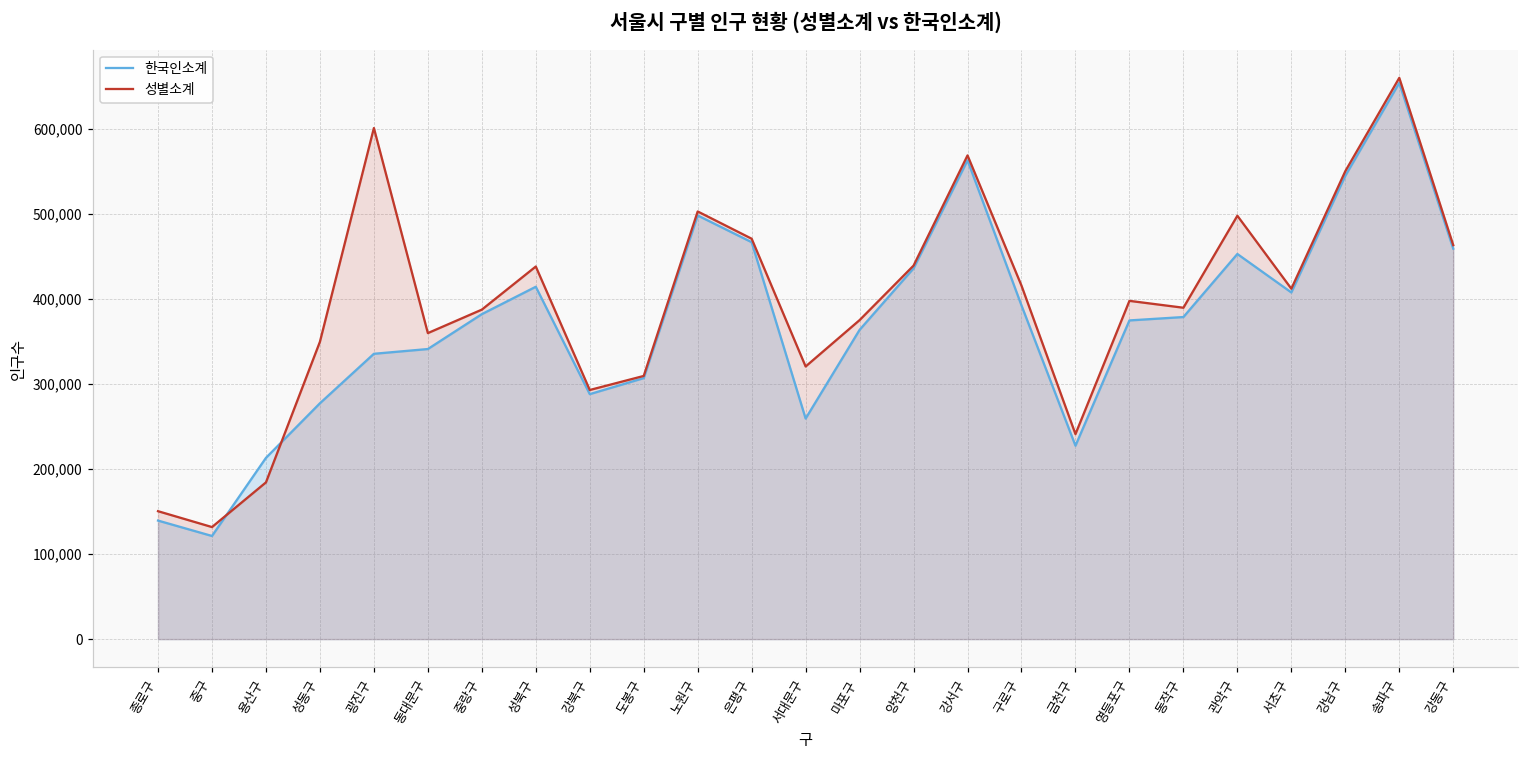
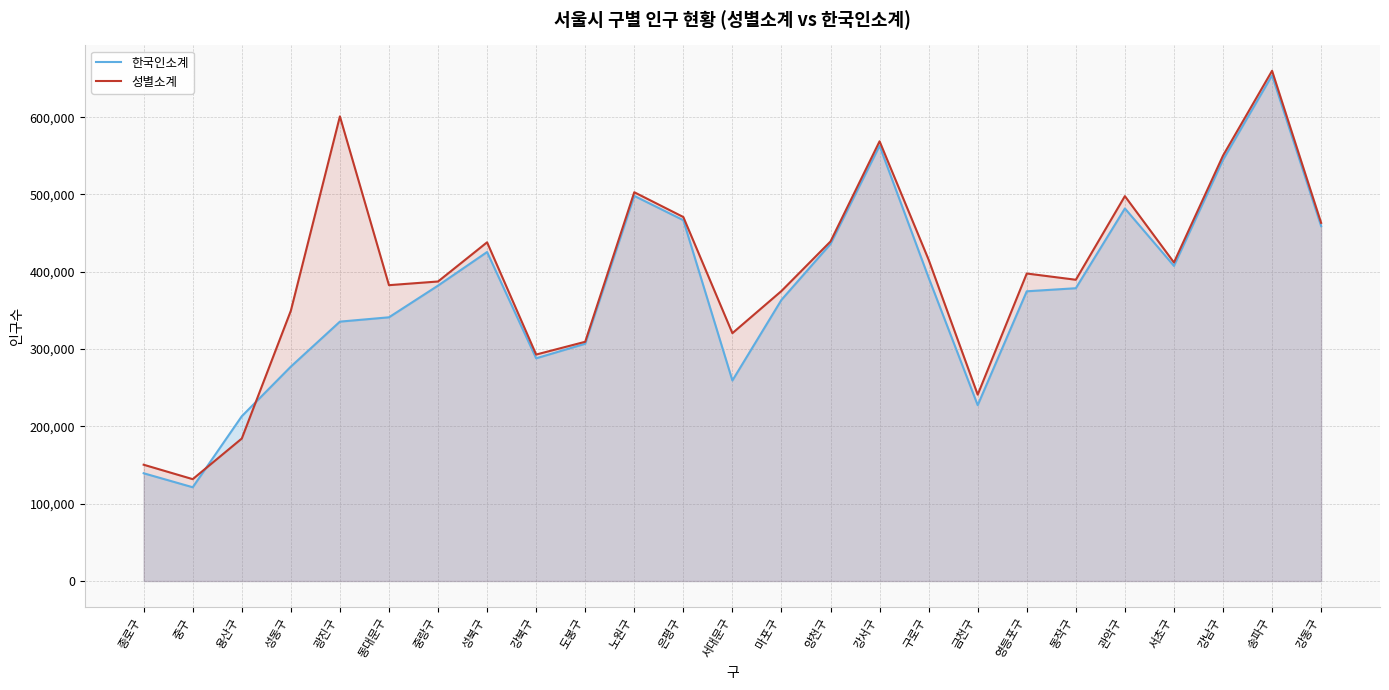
성별소계, 동대문구: 360,000 -> 380,000
한국인소계, 성북구: 410,000 -> 430,000
한국인소계, 관악구: 450,000 -> 480,000
